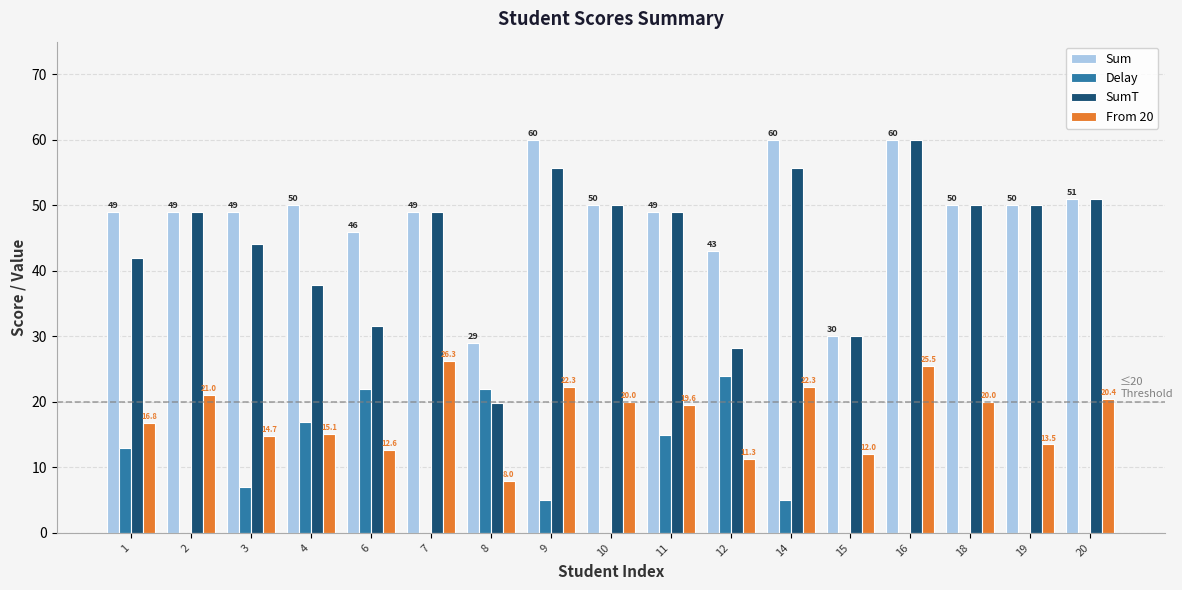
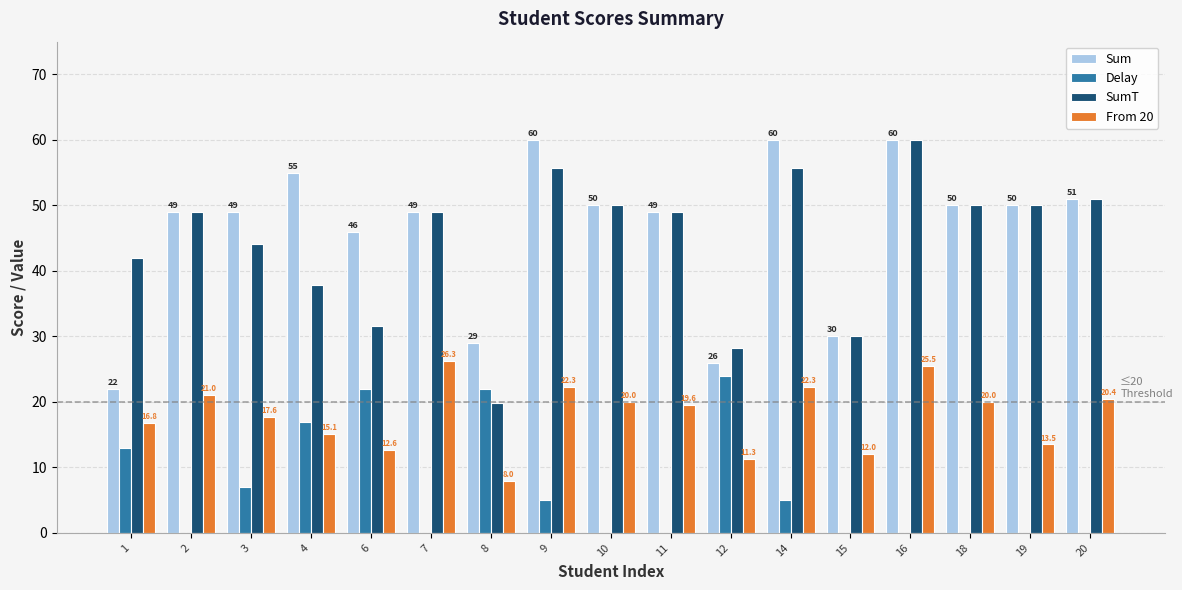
Sum, 1: 49 -> 22
From 20, 3: 14.7 -> 17.6
Sum, 4: 50 -> 55
Delay, 11: 15 -> 0
Sum, 12: 43 -> 26
